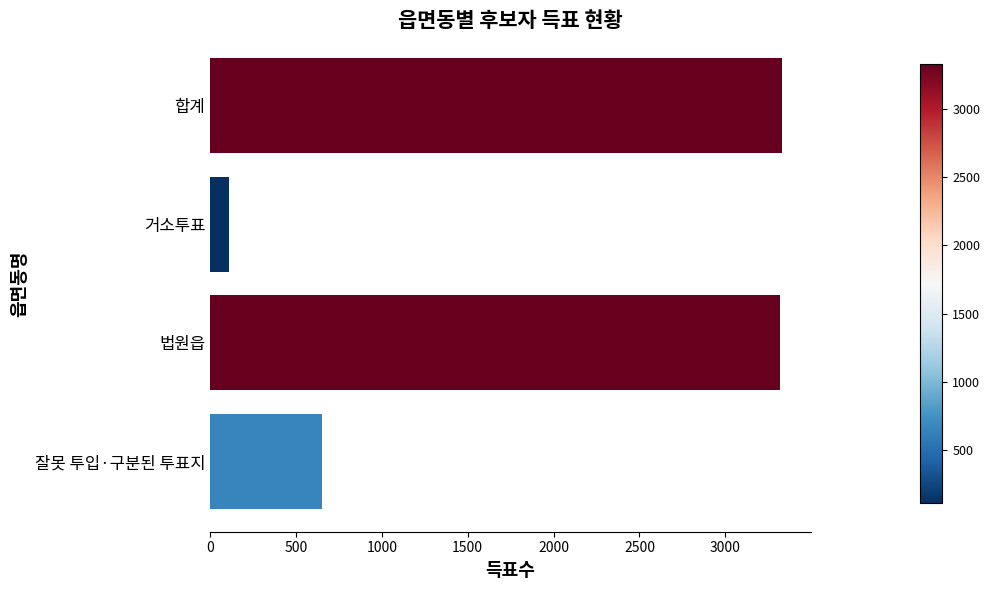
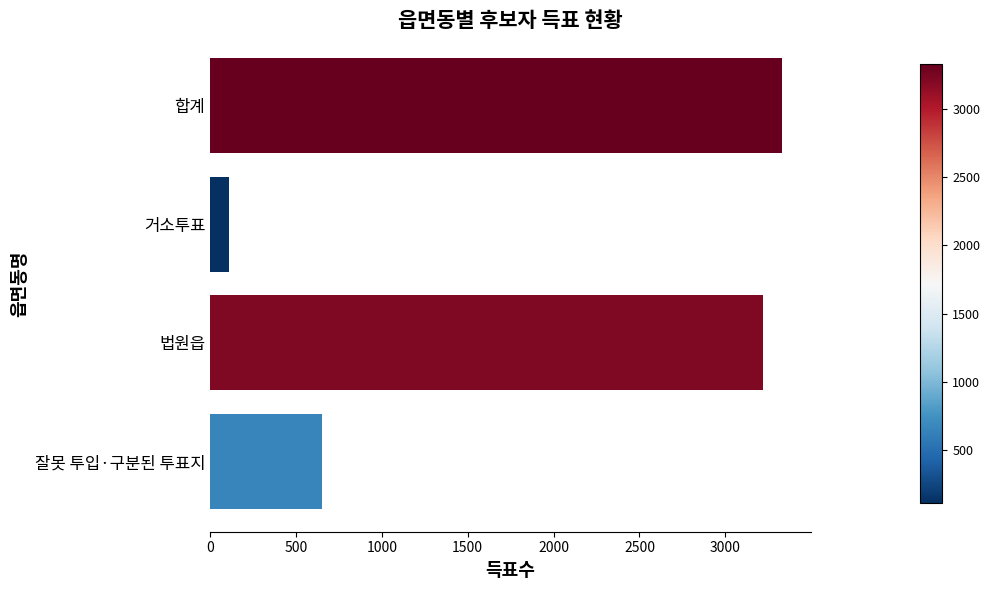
법원읍: 3320 -> 3220
